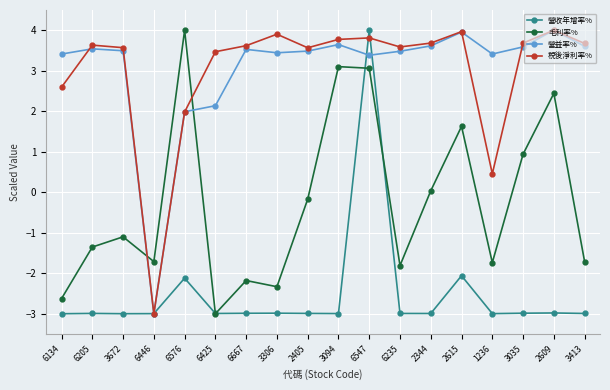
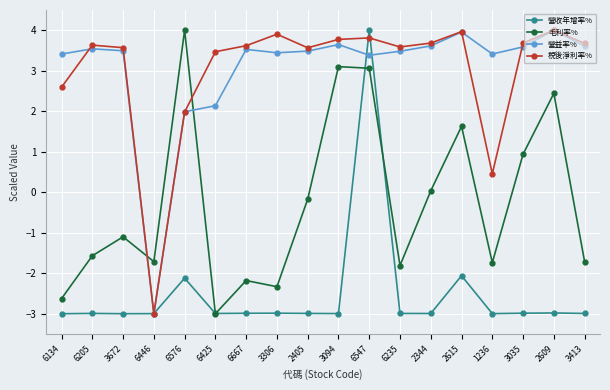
毛利率%, 6205: -1.4 -> -1.6
